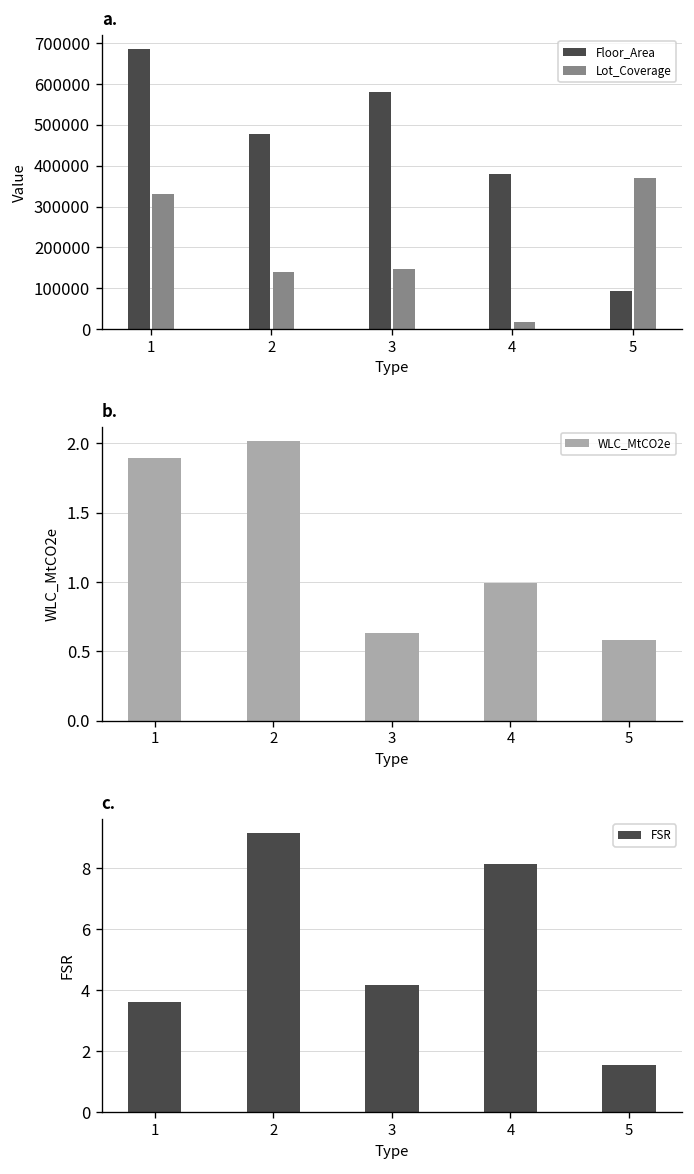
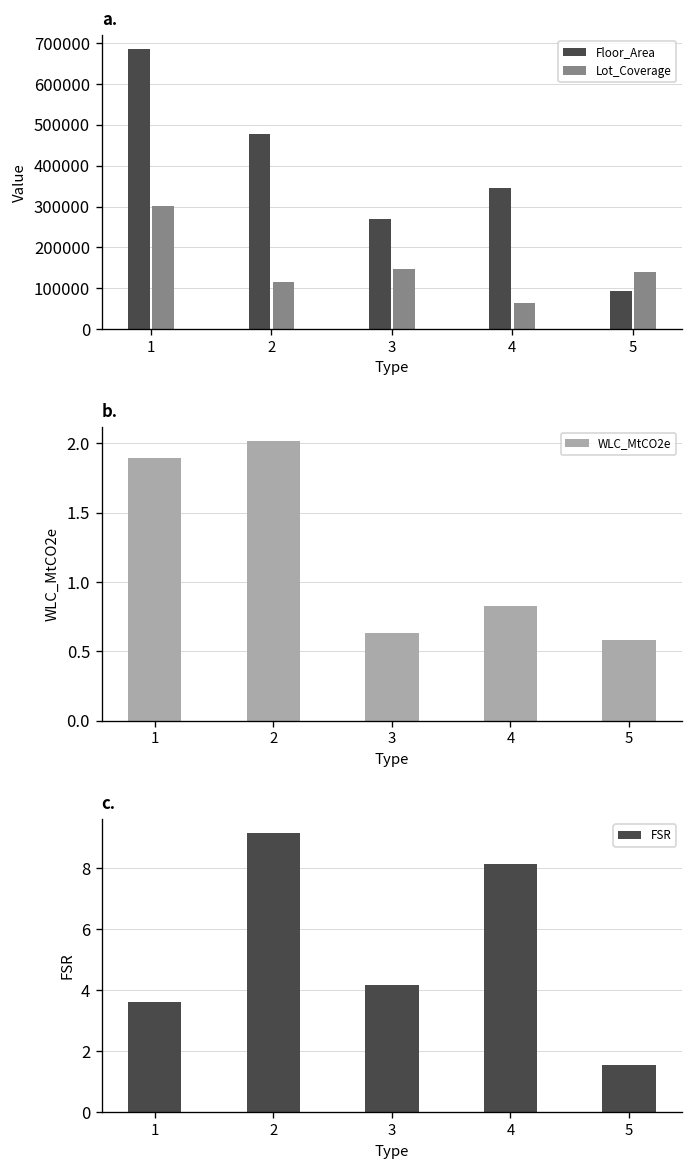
a., Lot_Coverage, 1: 330000 -> 300000
a., Lot_Coverage, 2: 140000 -> 110000
a., Floor_Area, 3: 580000 -> 270000
a., Floor_Area, 4: 380000 -> 340000
a., Lot_Coverage, 4: 20000 -> 60000
a., Lot_Coverage, 5: 370000 -> 140000
b., 4: 0.99 -> 0.83
